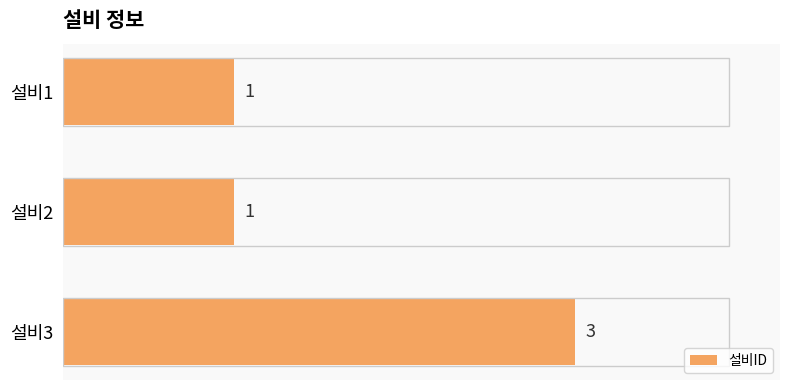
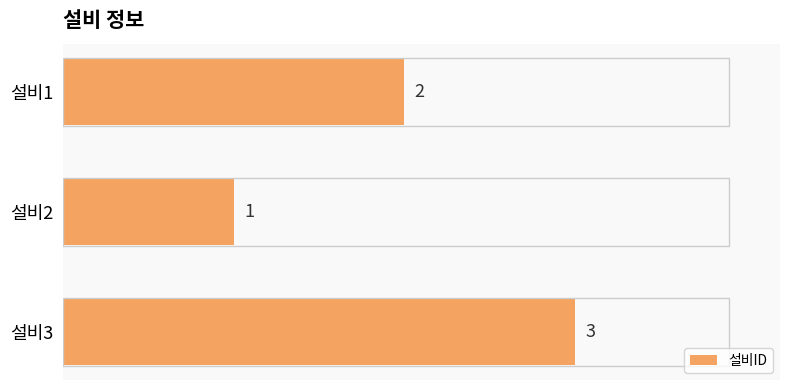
설비1: 1 -> 2
